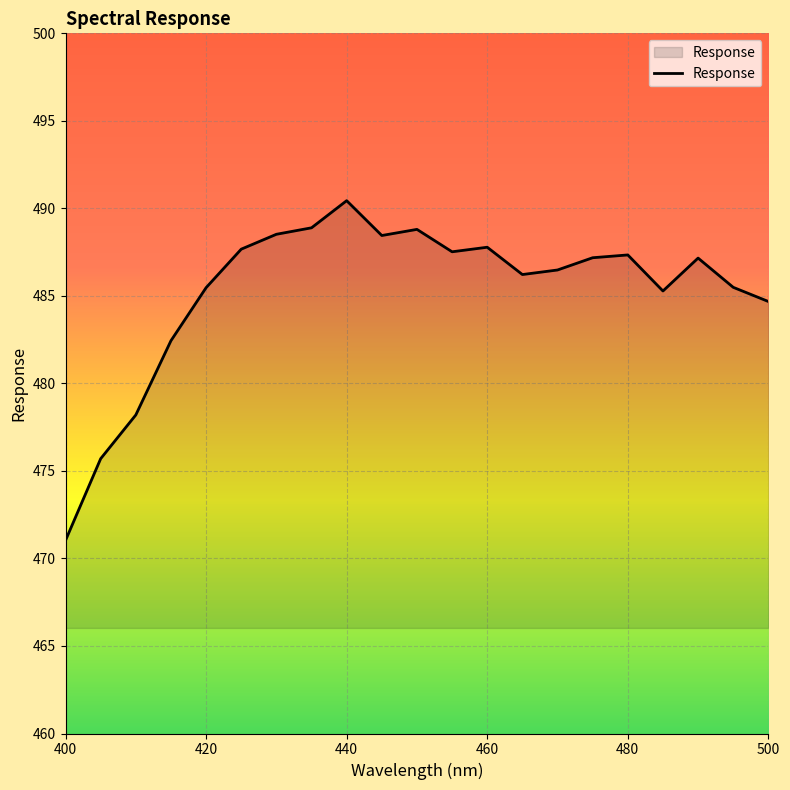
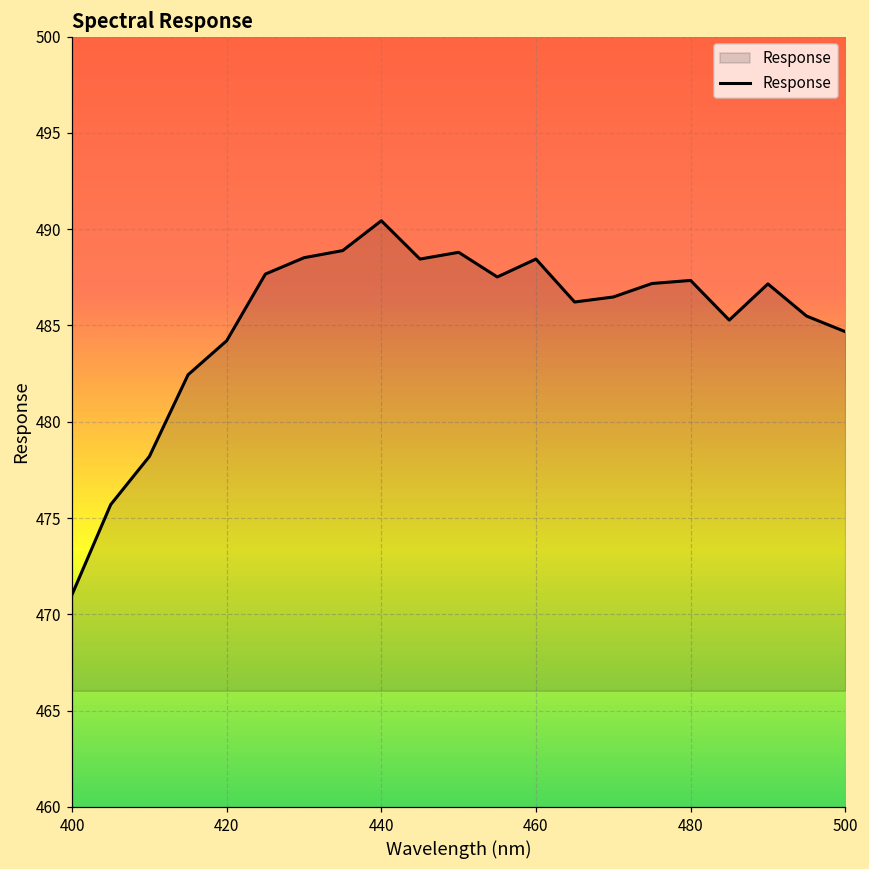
420: 485.5 -> 484.2
460: 487.8 -> 488.5
